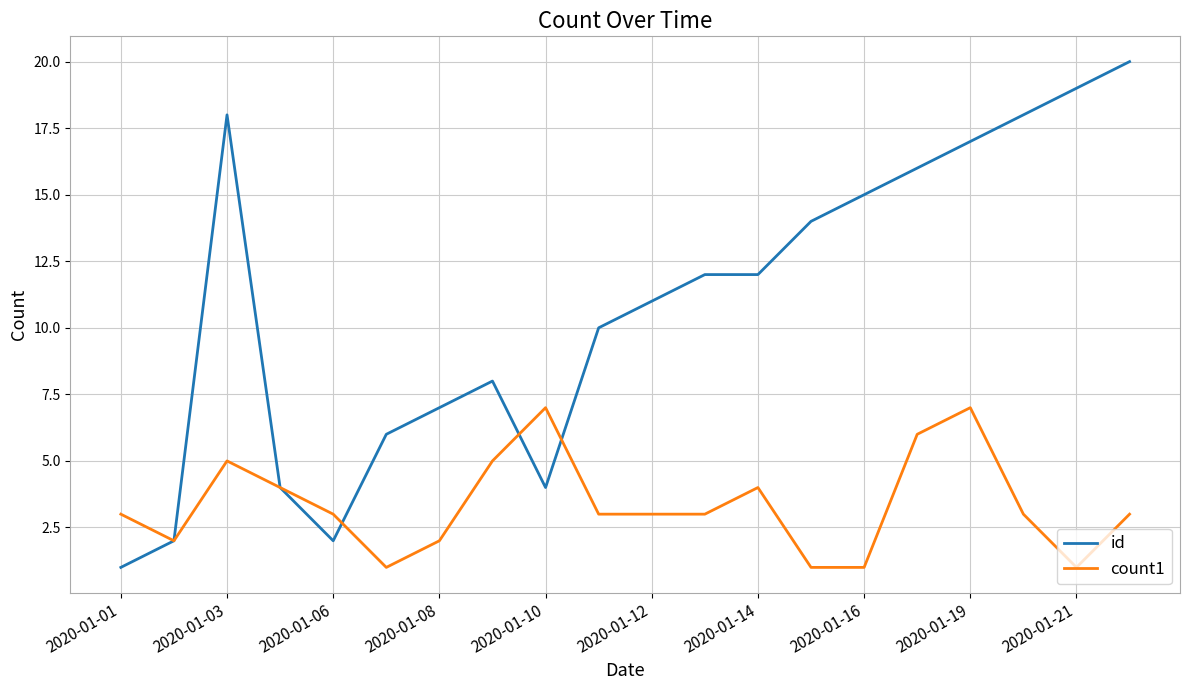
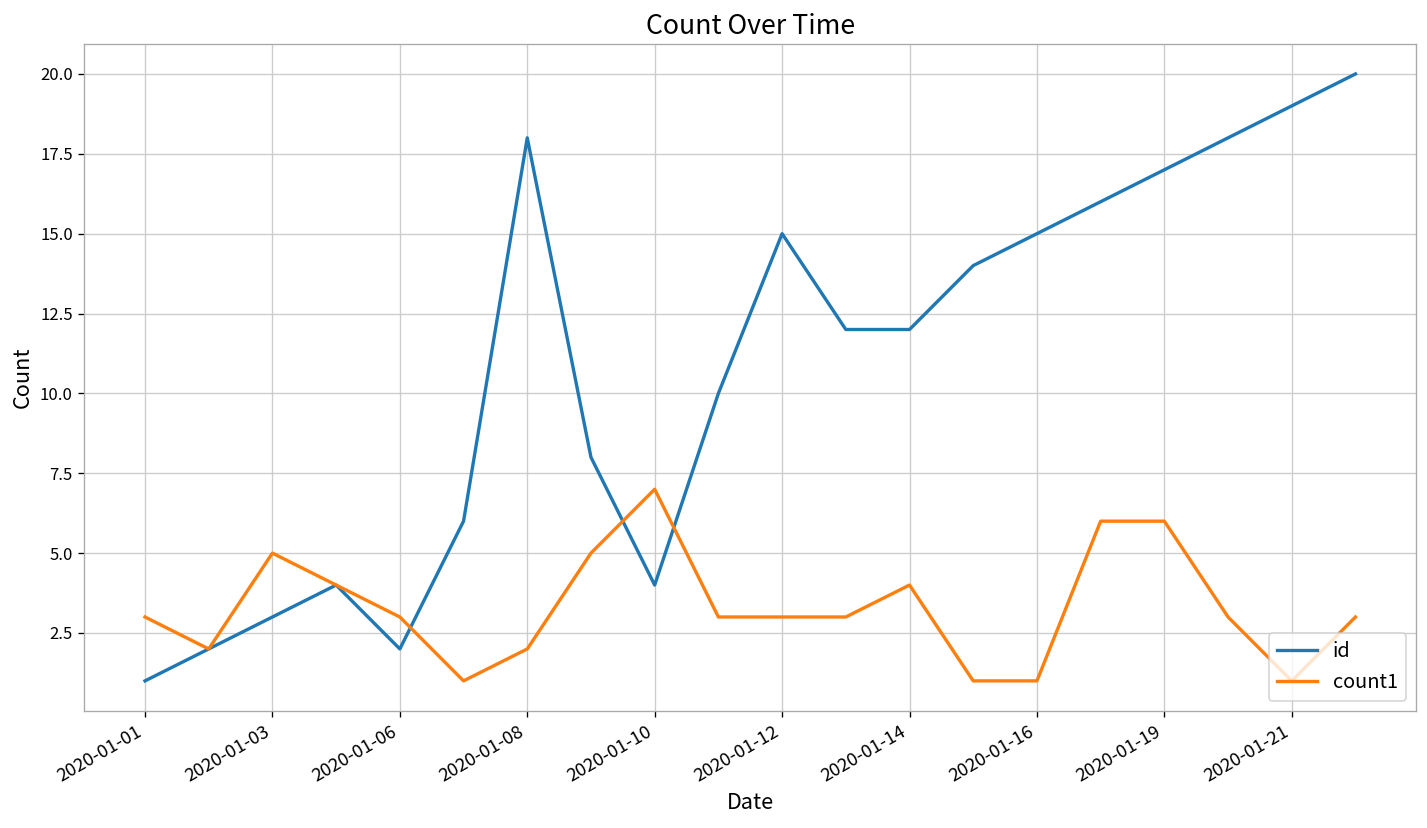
id, 2020-01-03: 18 -> 3
id, 2020-01-08: 7 -> 18
id, 2020-01-12: 11 -> 15
count1, 2020-01-19: 7 -> 6
